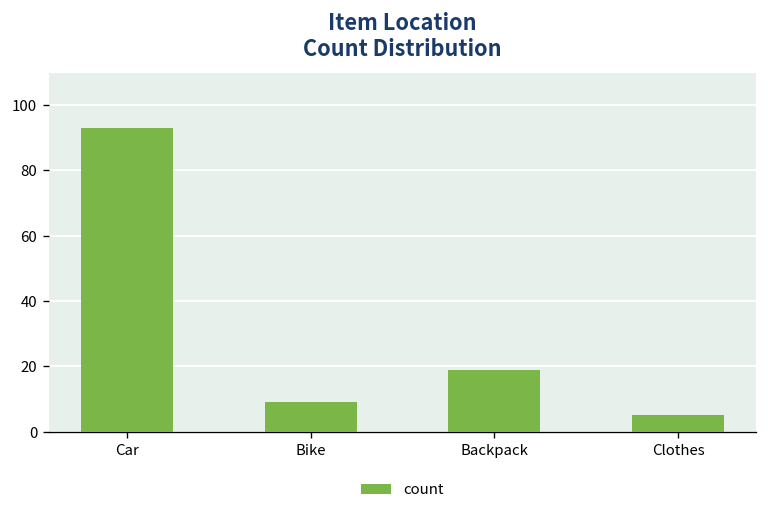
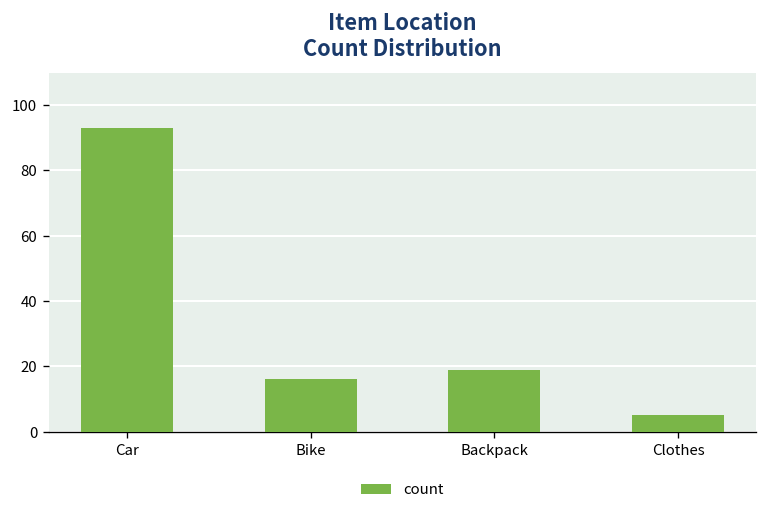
Bike: 9 -> 16
